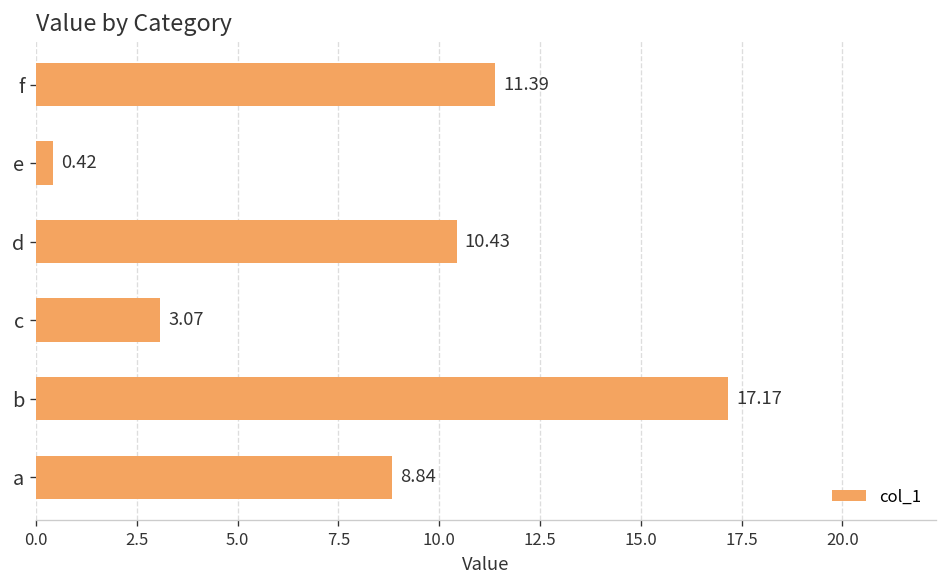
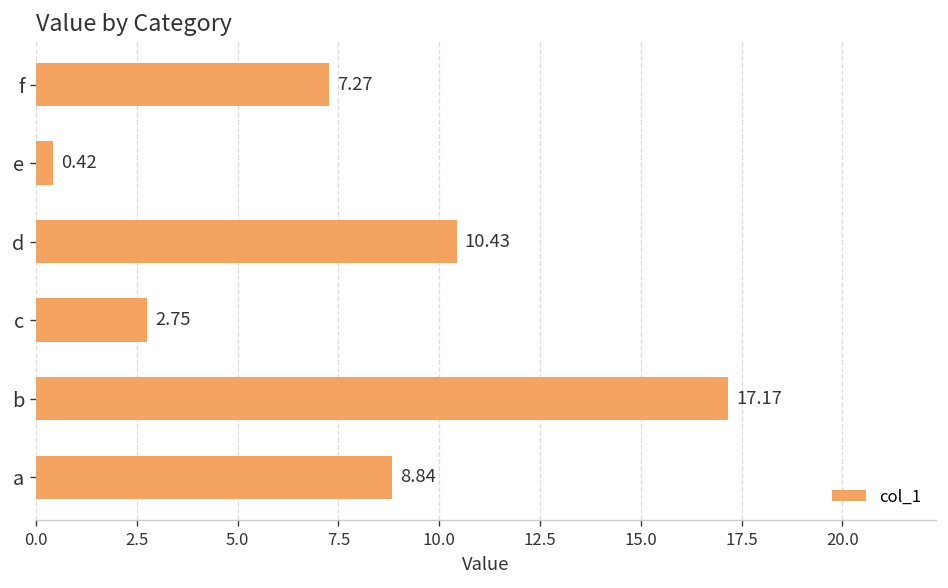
f: 11.39 -> 7.27
c: 3.07 -> 2.75
